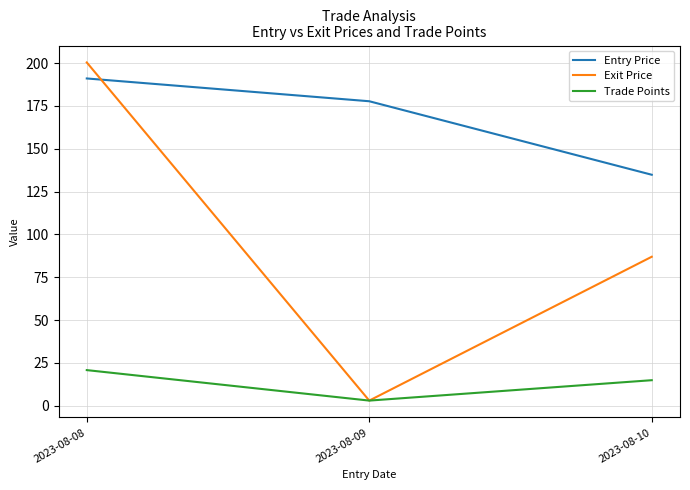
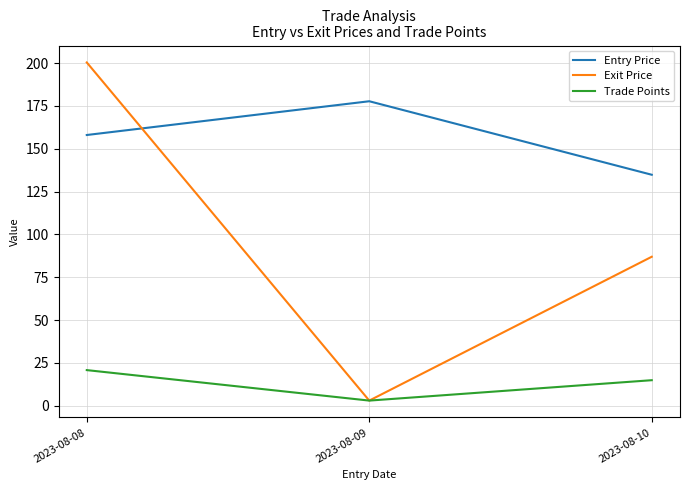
Entry Price, 2023-08-08: 191 -> 158
